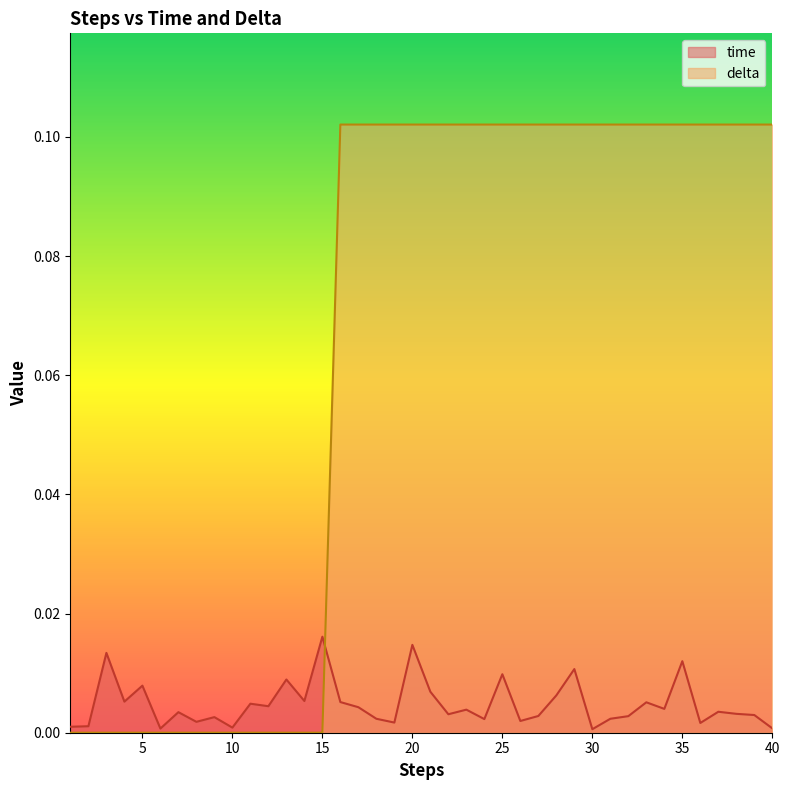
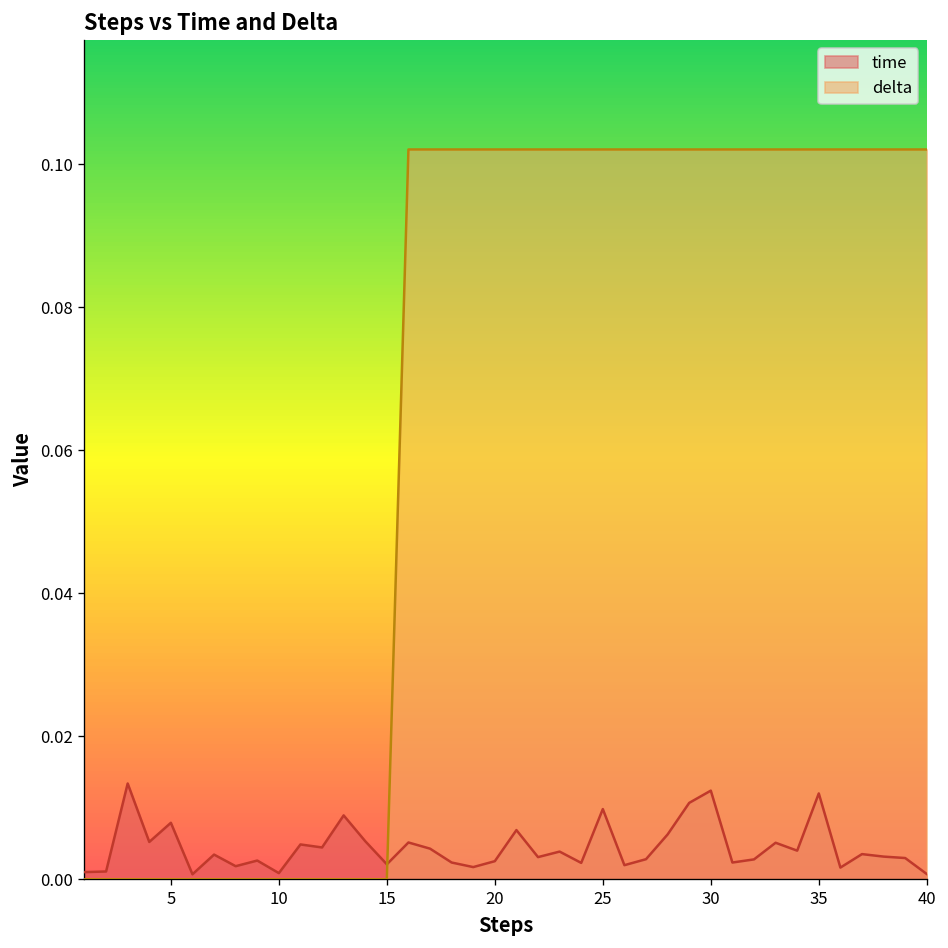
time, 15: 0.016 -> 0.002
time, 20: 0.015 -> 0.003
time, 30: 0.001 -> 0.012
